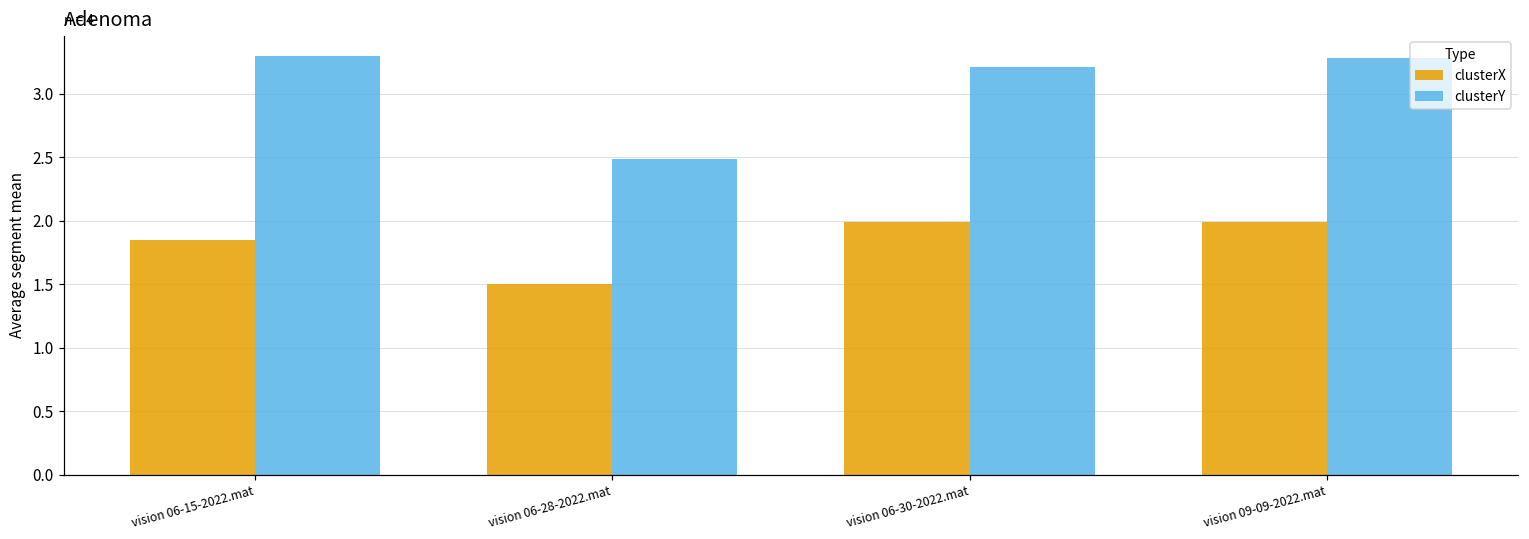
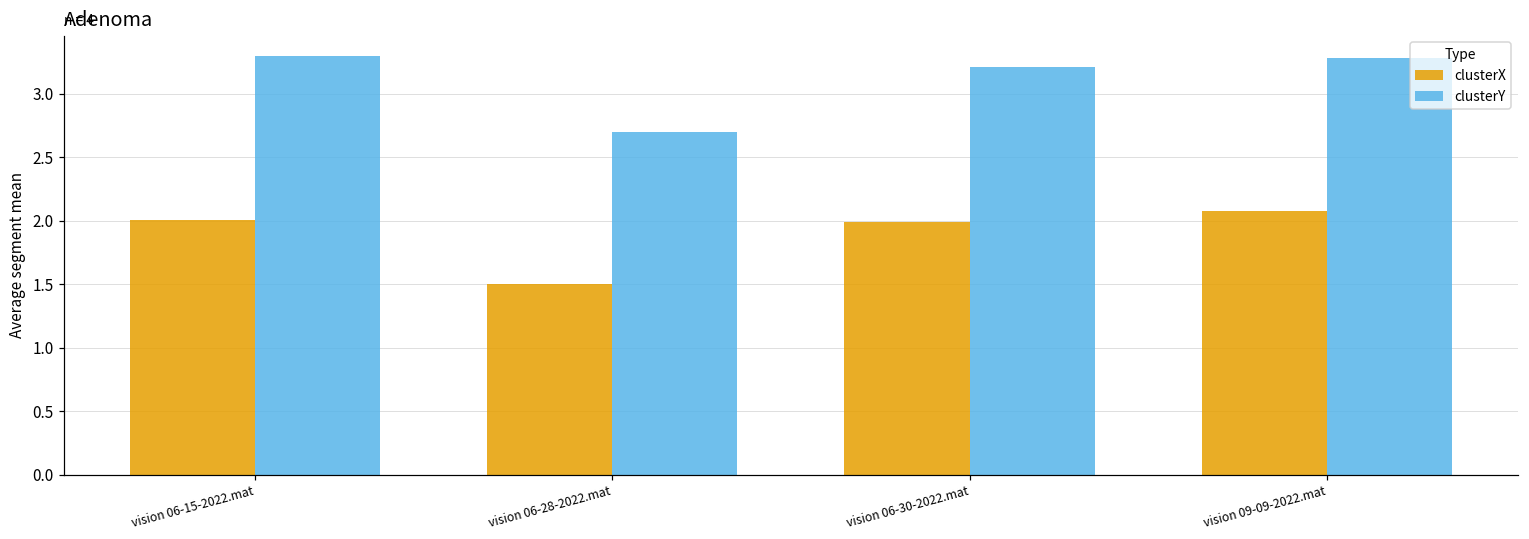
clusterX, vision 06-15-2022.mat: 1.85 -> 2.00
clusterY, vision 06-28-2022.mat: 2.49 -> 2.70
clusterX, vision 09-09-2022.mat: 1.99 -> 2.07
